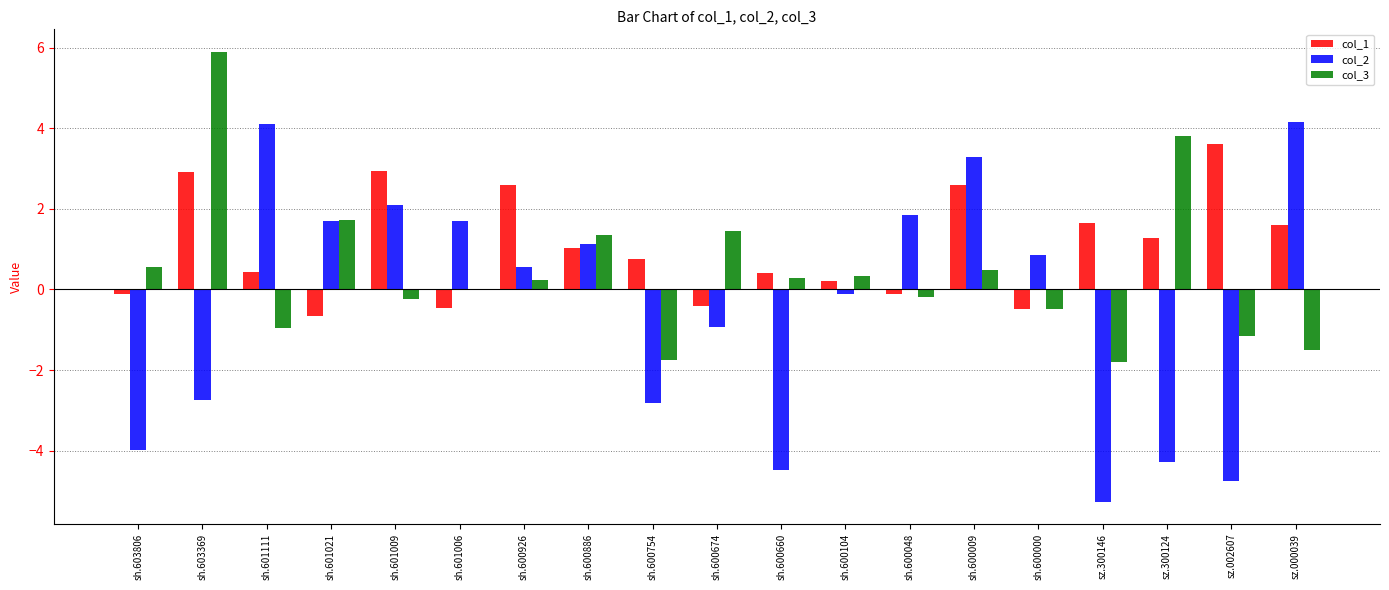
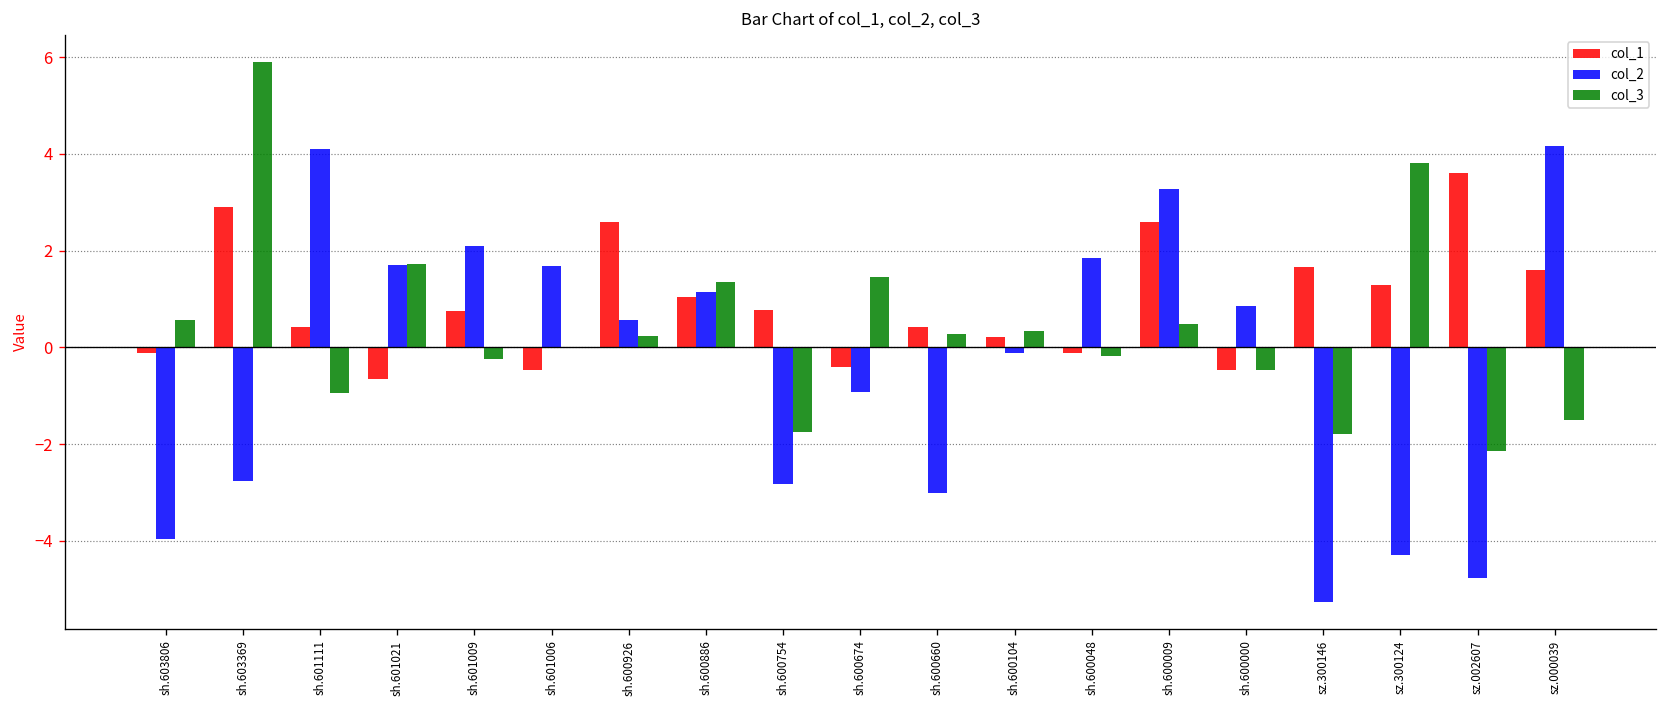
col_1, sh.601009: 2.9 -> 0.7
col_2, sh.600660: -4.5 -> -3.0
col_3, sz.002607: -1.2 -> -2.1
